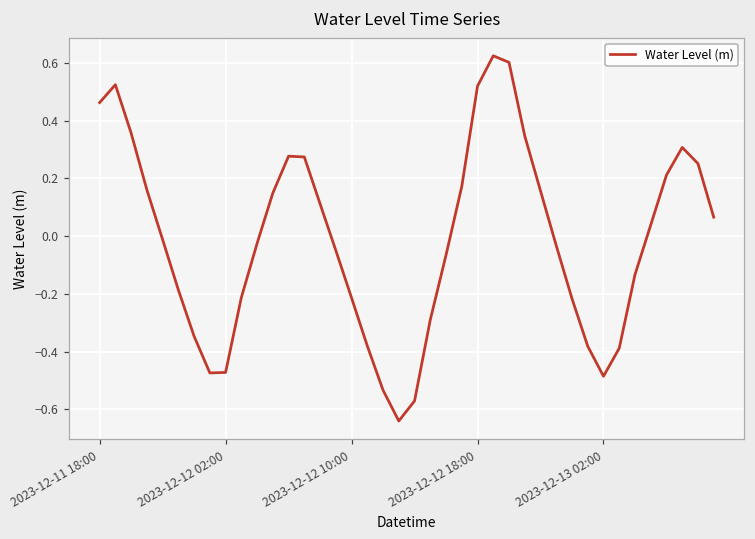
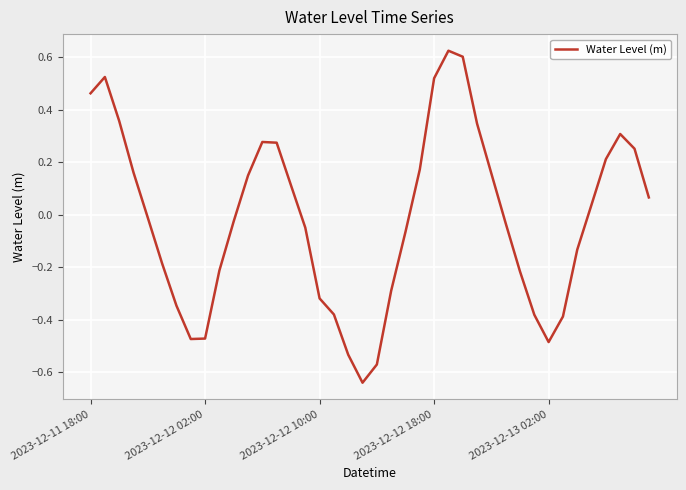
2023-12-12 10:00: -0.21 -> -0.32
